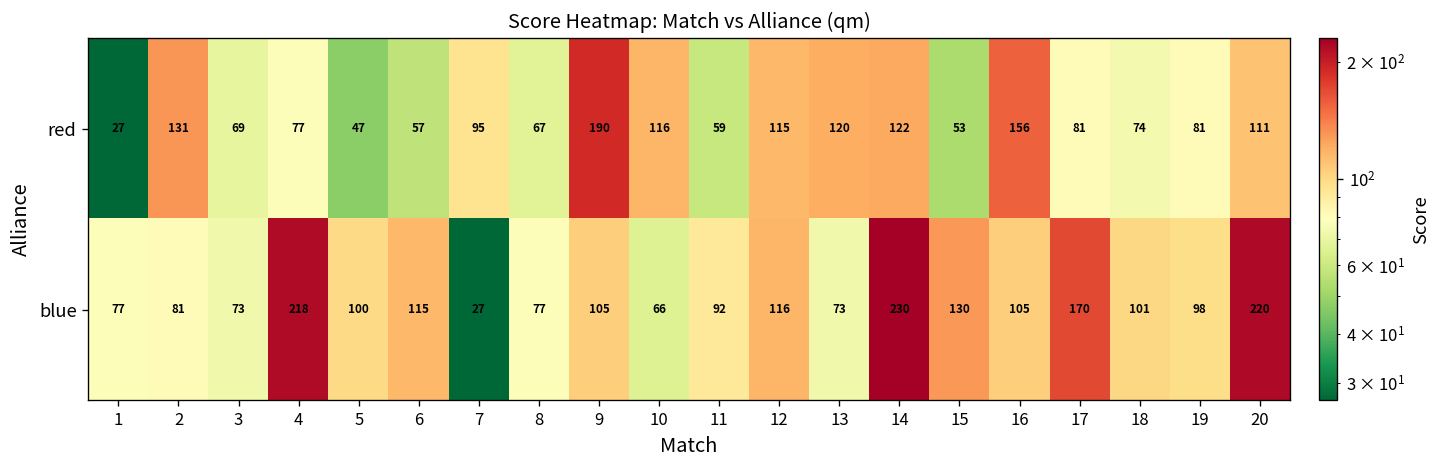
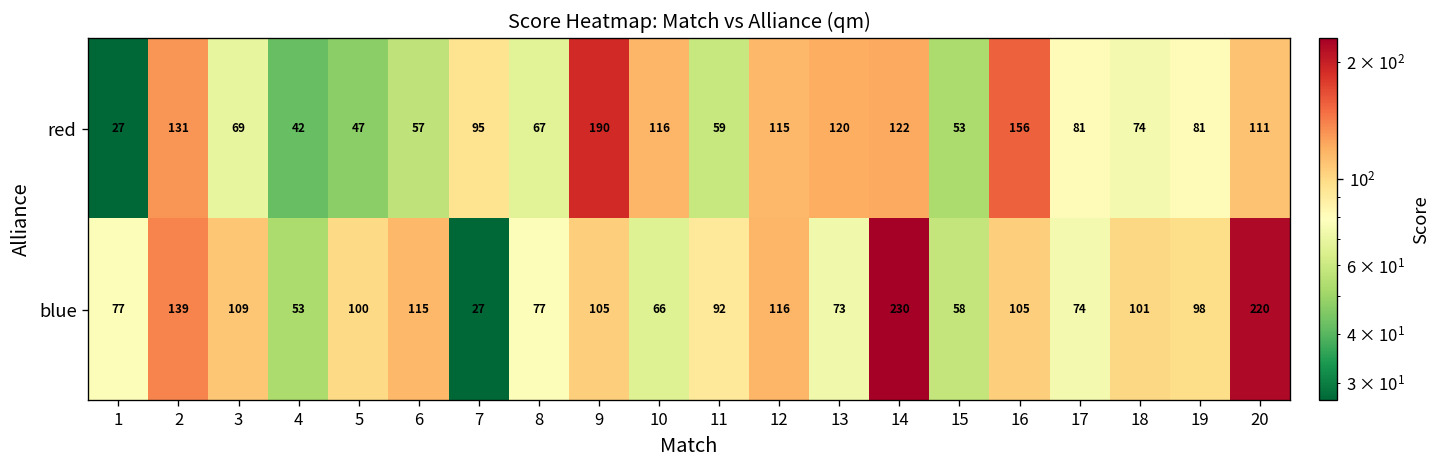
red, 4: 77 -> 42
blue, 2: 81 -> 139
blue, 3: 73 -> 109
blue, 4: 218 -> 53
blue, 15: 130 -> 58
blue, 17: 170 -> 74
